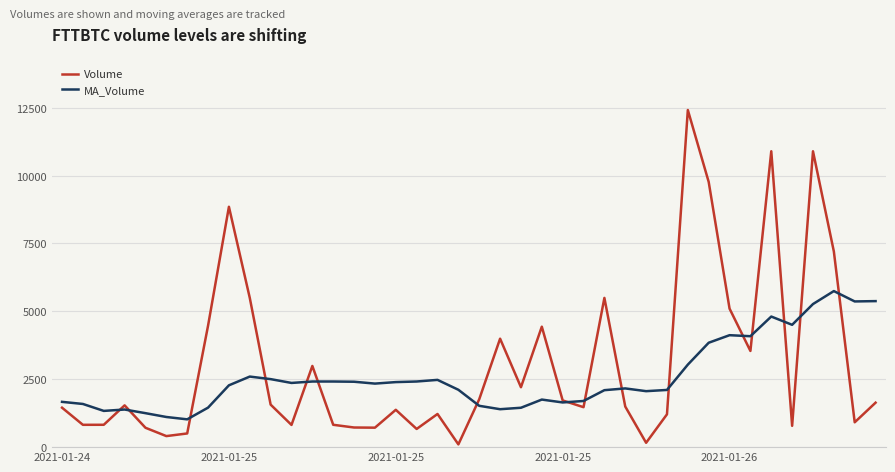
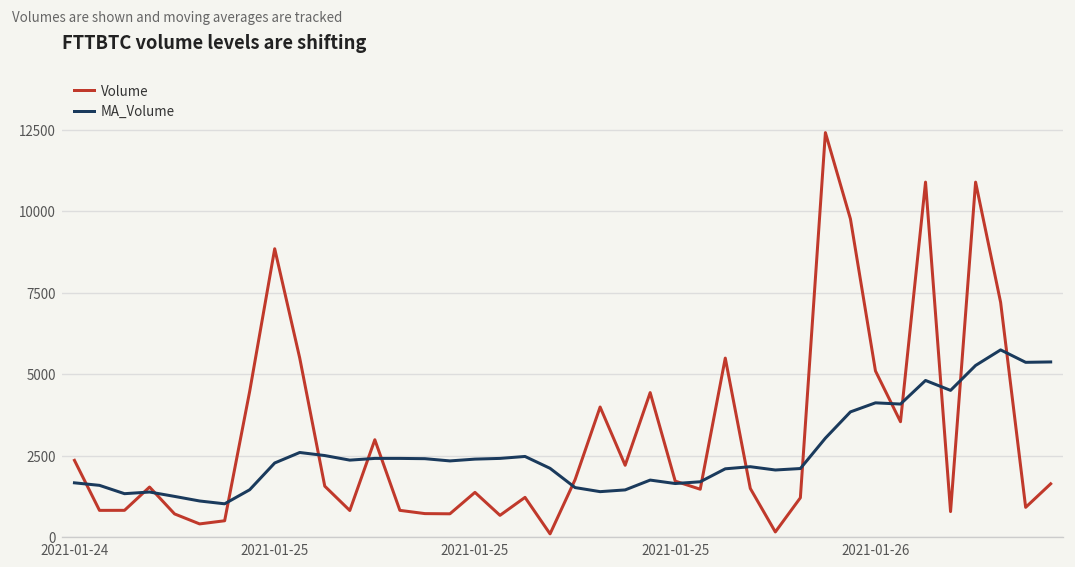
Volume, 2021-01-24: 1500 -> 2400
